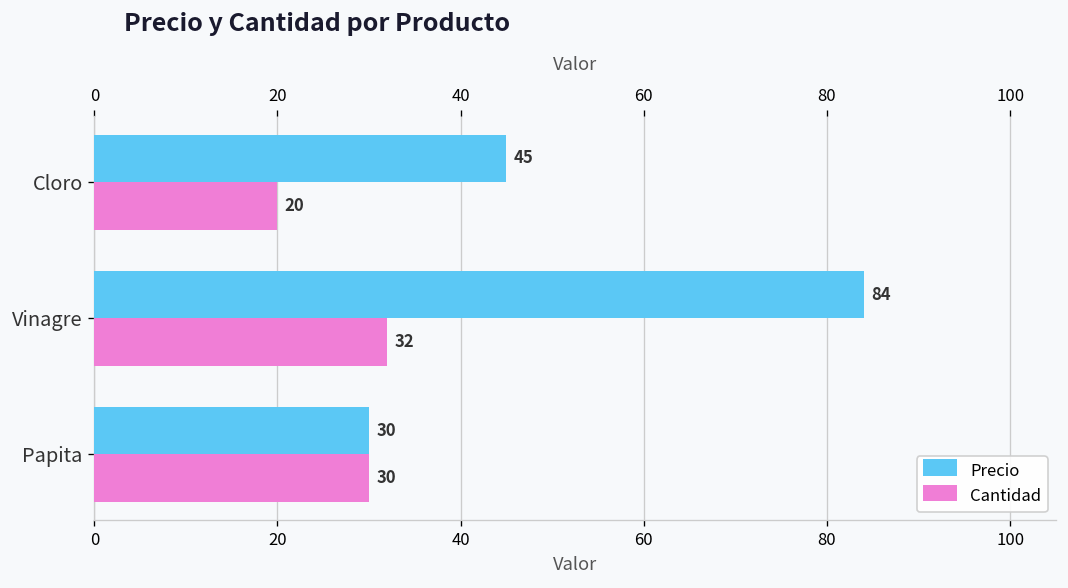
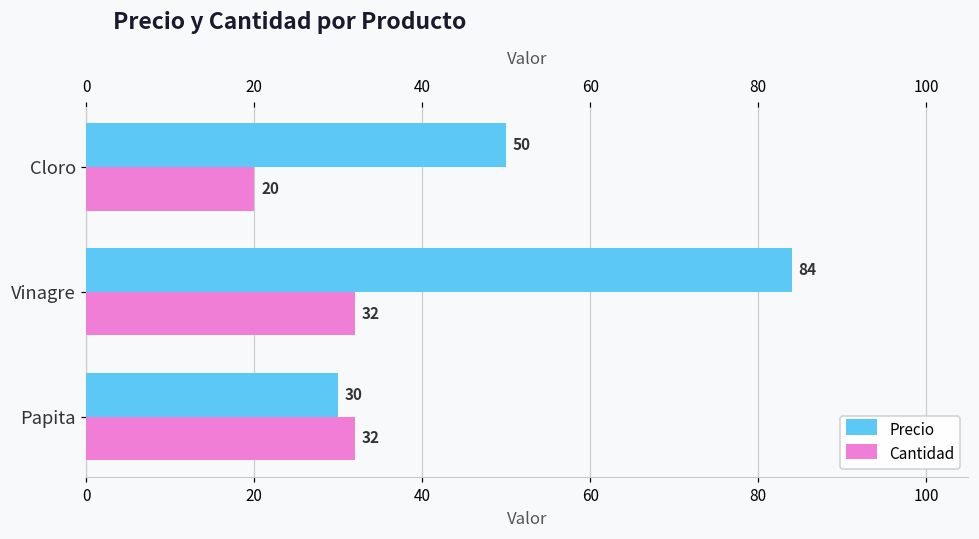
Precio, Cloro: 45 -> 50
Cantidad, Papita: 30 -> 32
